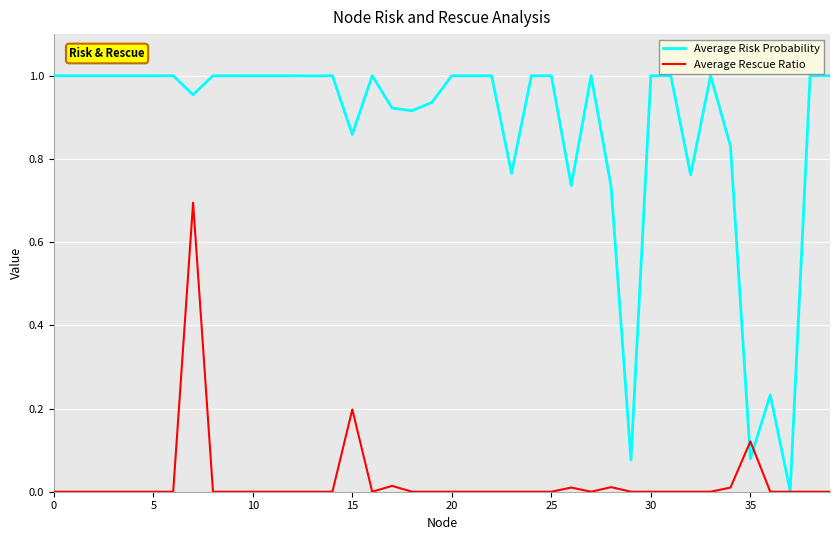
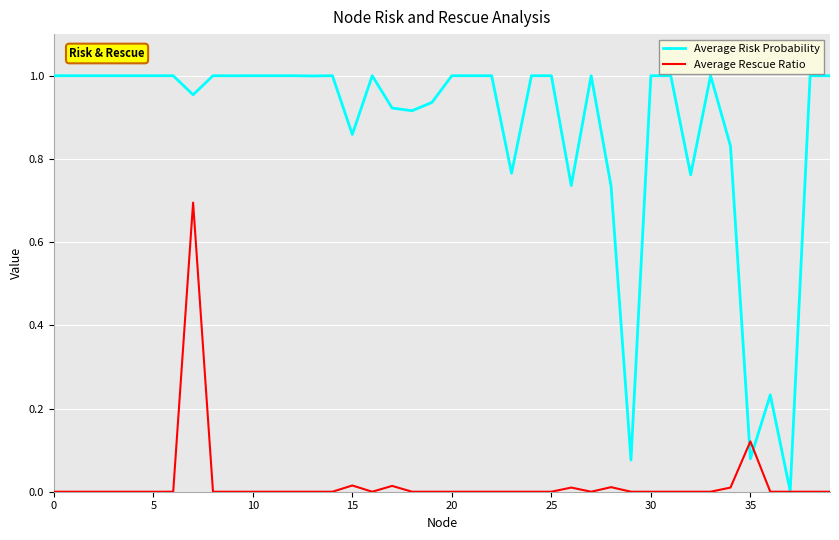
Average Rescue Ratio, 15: 0.20 -> 0.01
